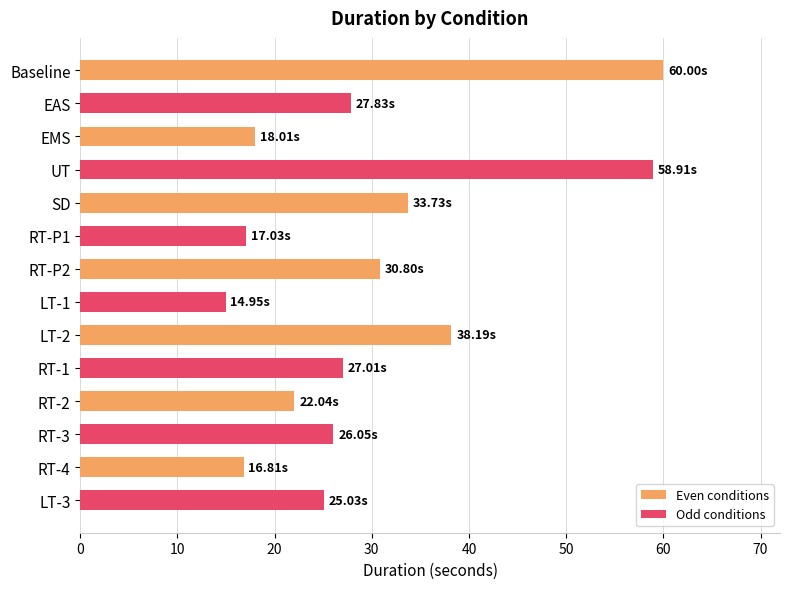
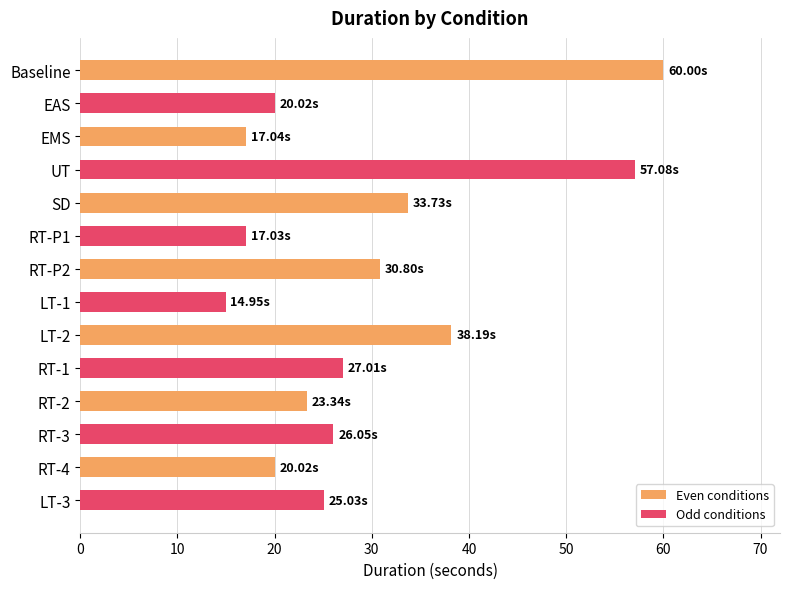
Odd conditions, EAS: 27.83s -> 20.02s
Even conditions, EMS: 18.01s -> 17.04s
Odd conditions, UT: 58.91s -> 57.08s
Even conditions, RT-2: 22.04s -> 23.34s
Even conditions, RT-4: 16.81s -> 20.02s
